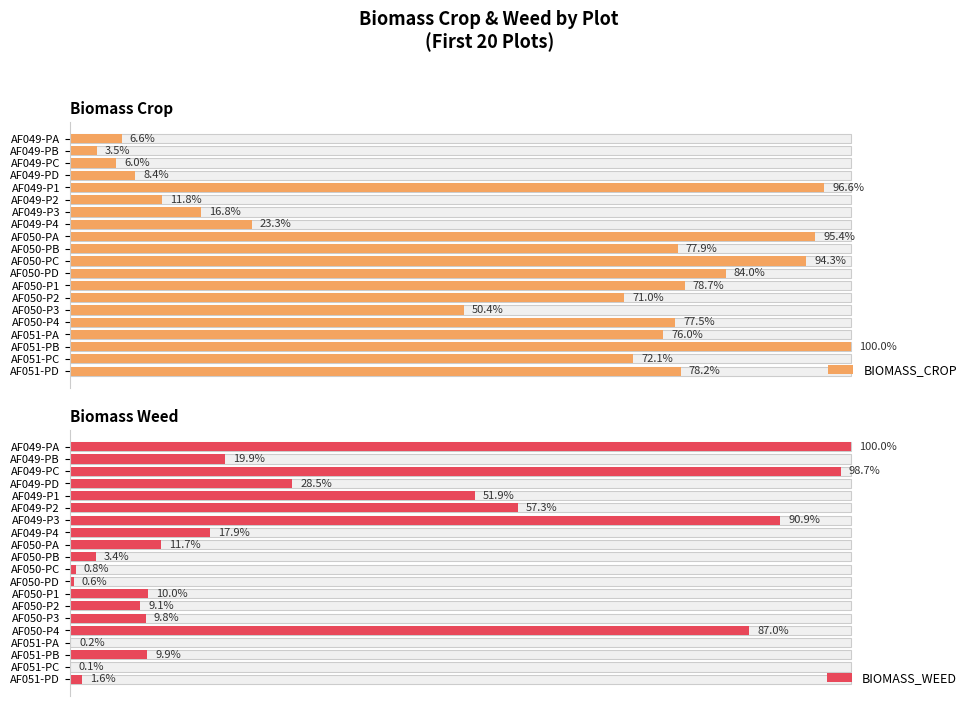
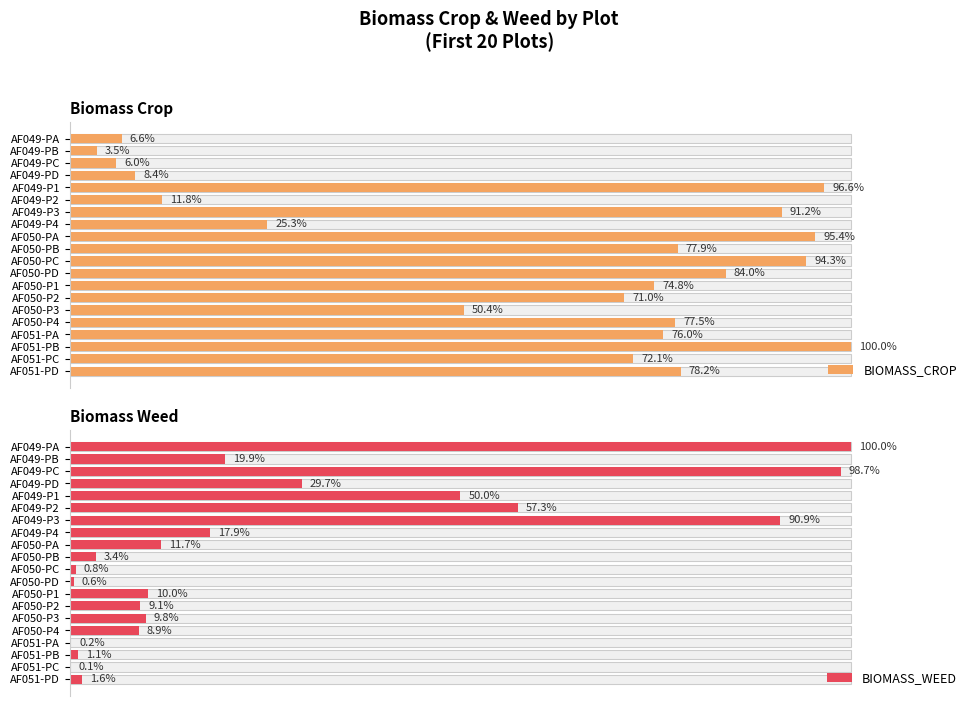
Biomass Crop, BIOMASS_CROP, AF049-P3: 16.8% -> 91.2%
Biomass Crop, BIOMASS_CROP, AF049-P4: 23.3% -> 25.3%
Biomass Crop, BIOMASS_CROP, AF050-P1: 78.7% -> 74.8%
Biomass Weed, BIOMASS_WEED, AF049-PD: 28.5% -> 29.7%
Biomass Weed, BIOMASS_WEED, AF049-P1: 51.9% -> 50.0%
Biomass Weed, BIOMASS_WEED, AF050-P4: 87.0% -> 8.9%
Biomass Weed, BIOMASS_WEED, AF051-PB: 9.9% -> 1.1%
